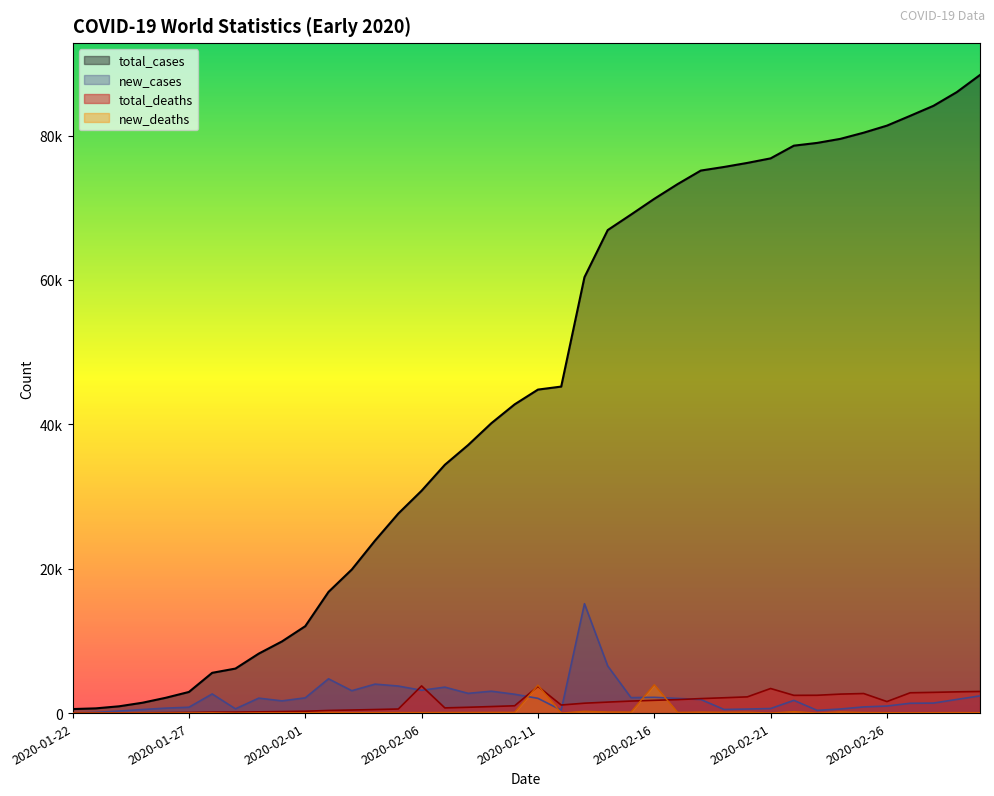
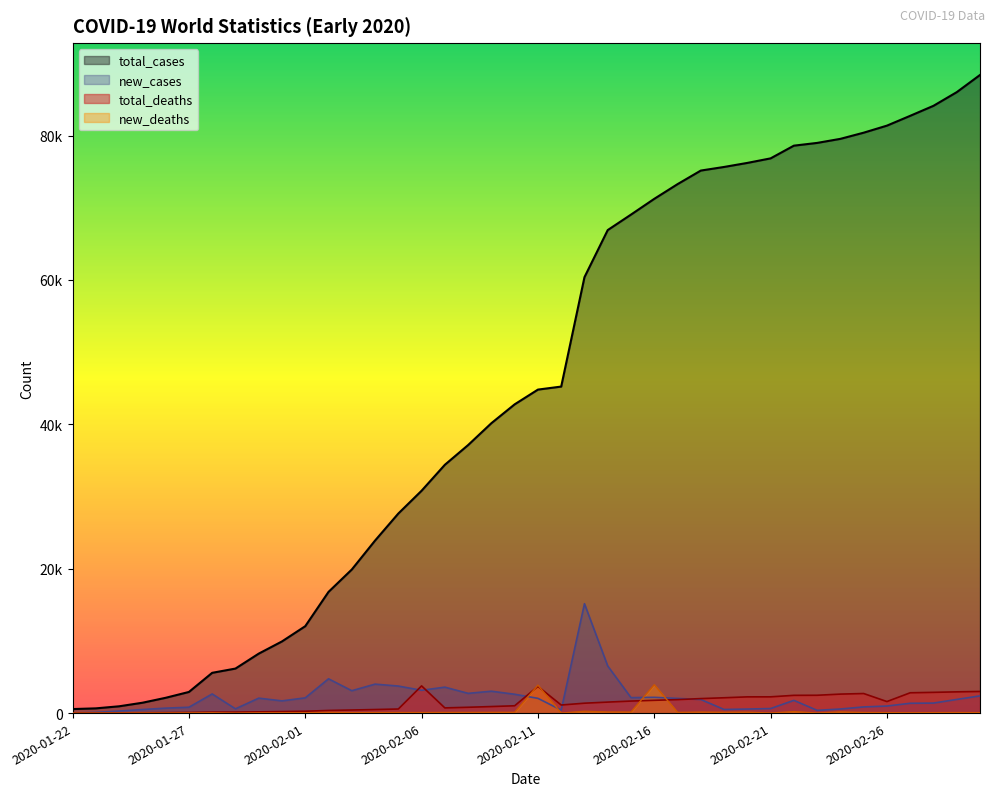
total_deaths, 2020-02-21: 3000 -> 2000
